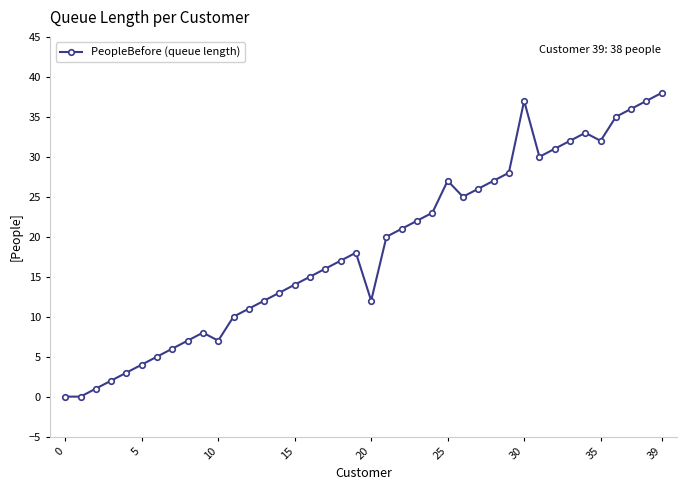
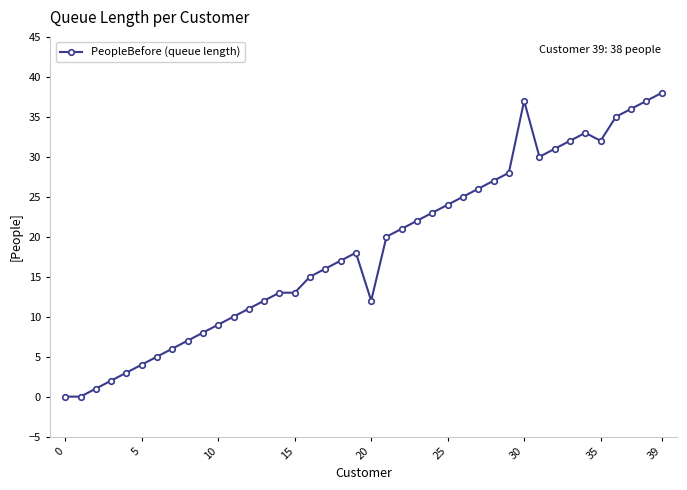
10: 7 -> 9
15: 14 -> 13
25: 27 -> 24
